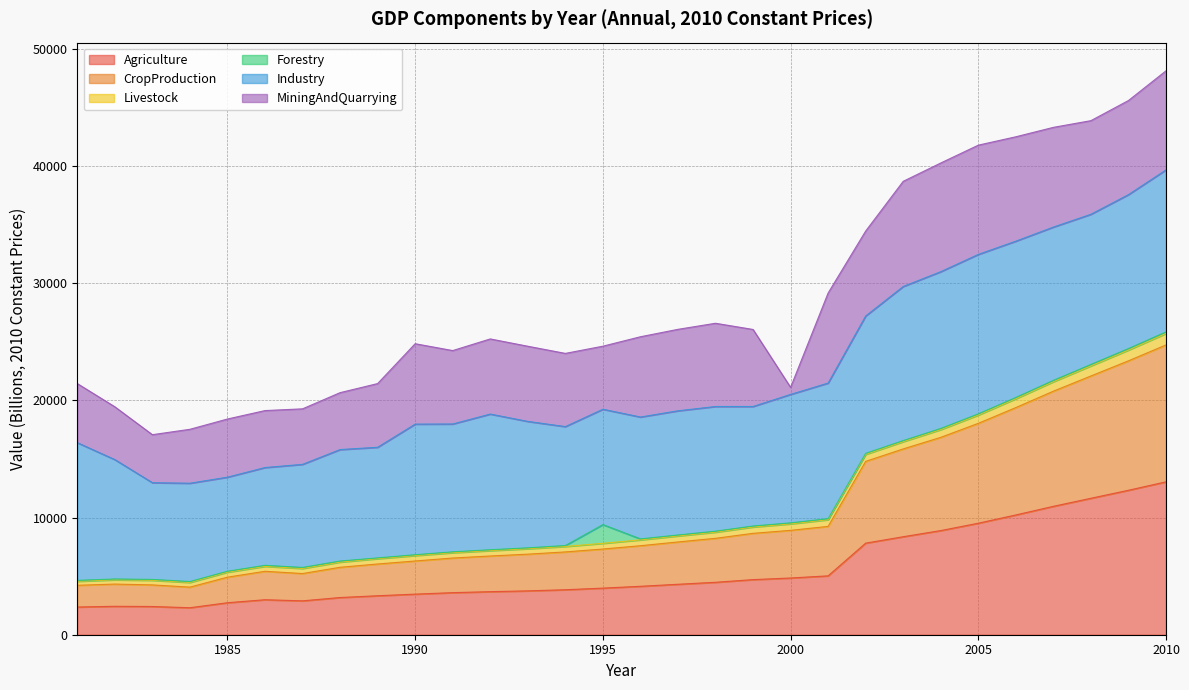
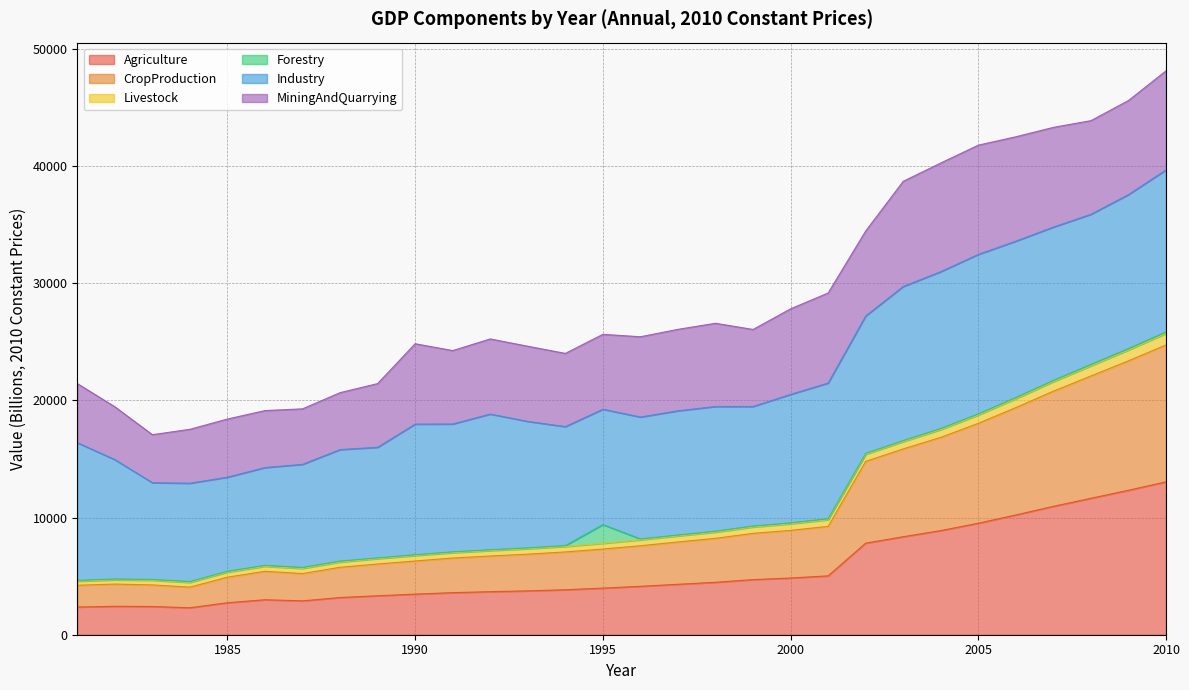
MiningAndQuarrying, 1995: 5400 -> 6400
MiningAndQuarrying, 2000: 600 -> 7300
